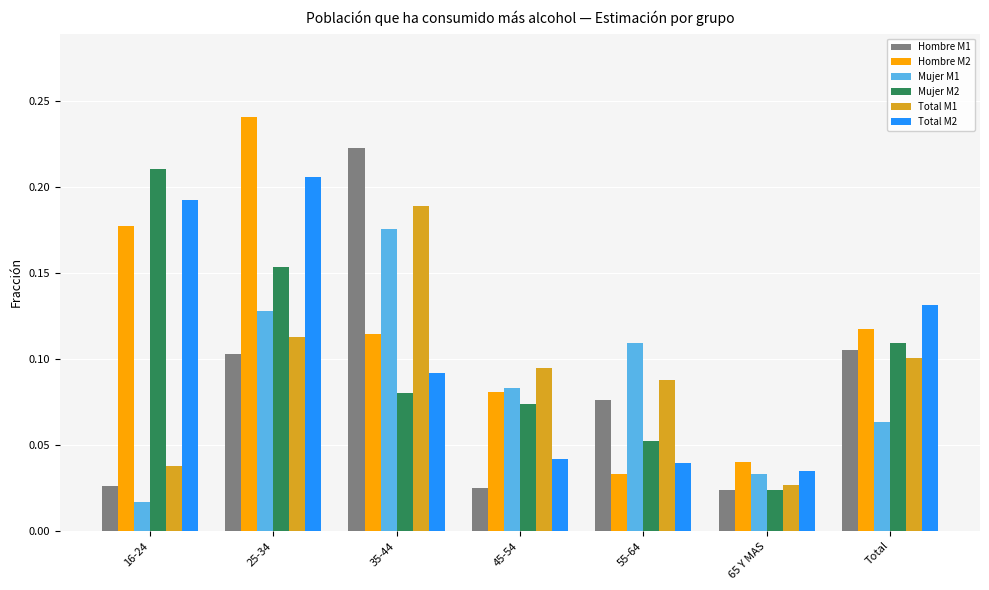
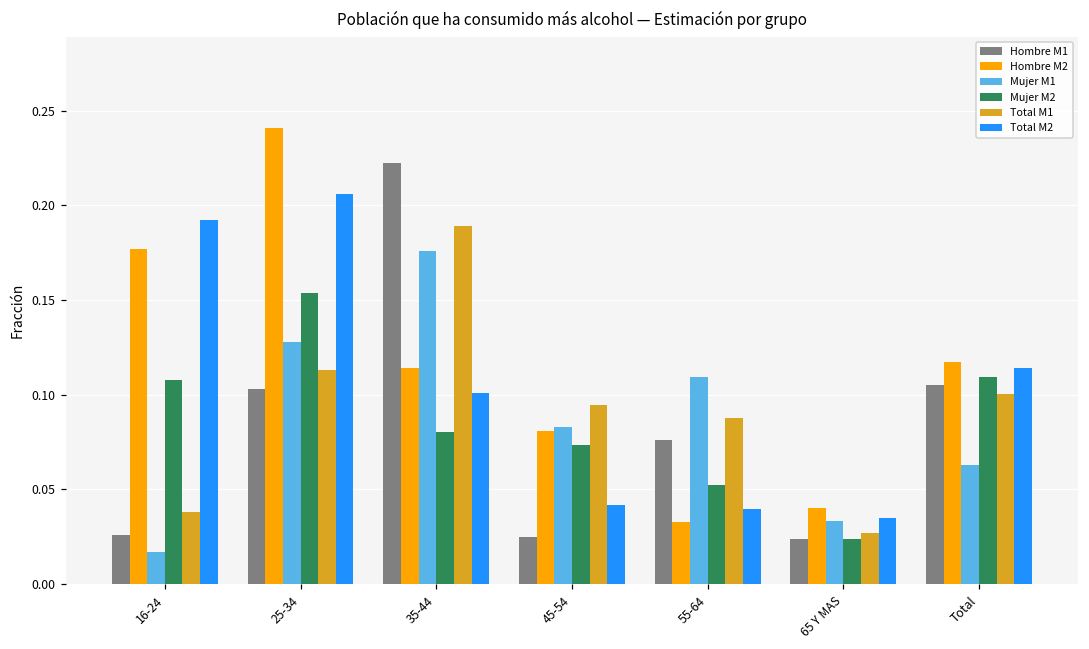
Mujer M2, 16-24: 0.210 -> 0.108
Total M2, 35-44: 0.092 -> 0.101
Total M2, Total: 0.131 -> 0.114
